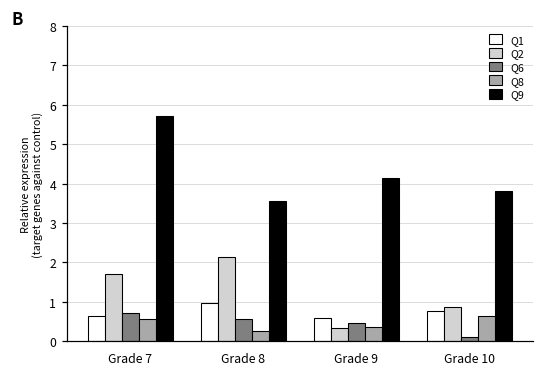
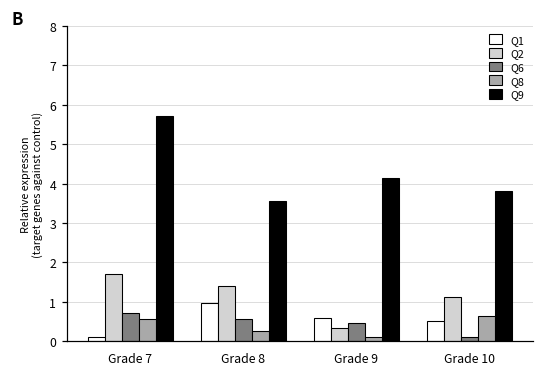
Q1, Grade 7: 0.6 -> 0.1
Q2, Grade 8: 2.1 -> 1.4
Q8, Grade 9: 0.4 -> 0.1
Q1, Grade 10: 0.8 -> 0.5
Q2, Grade 10: 0.9 -> 1.1
